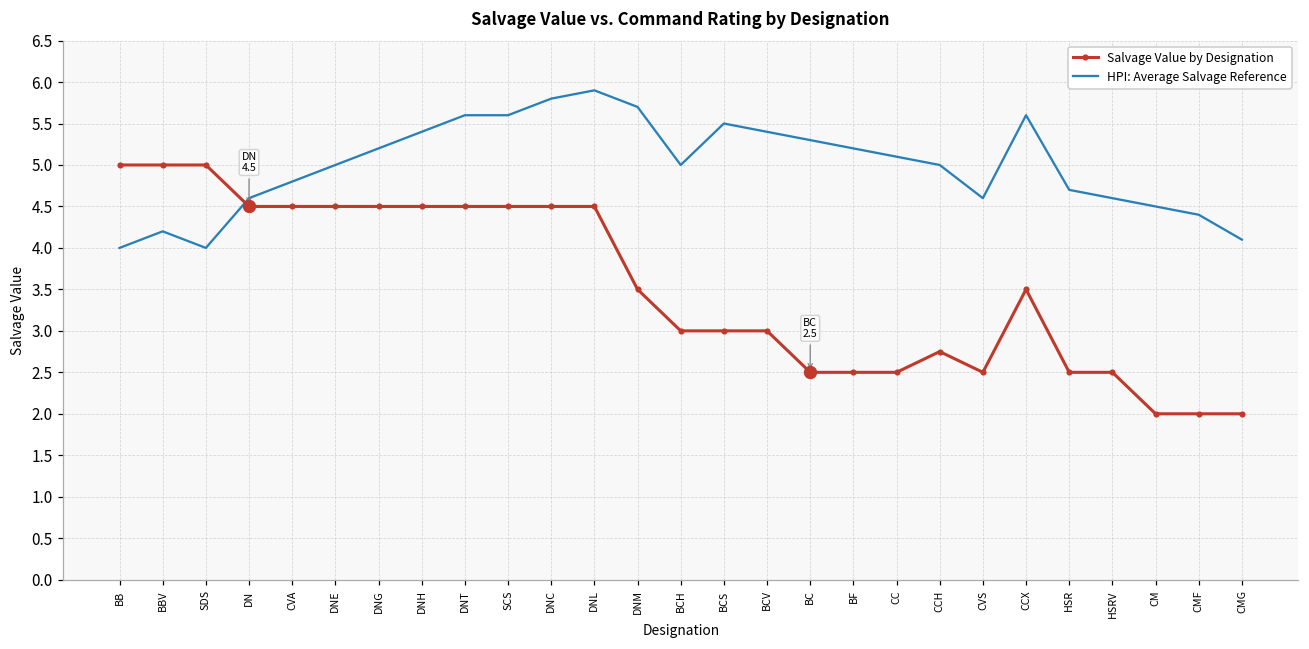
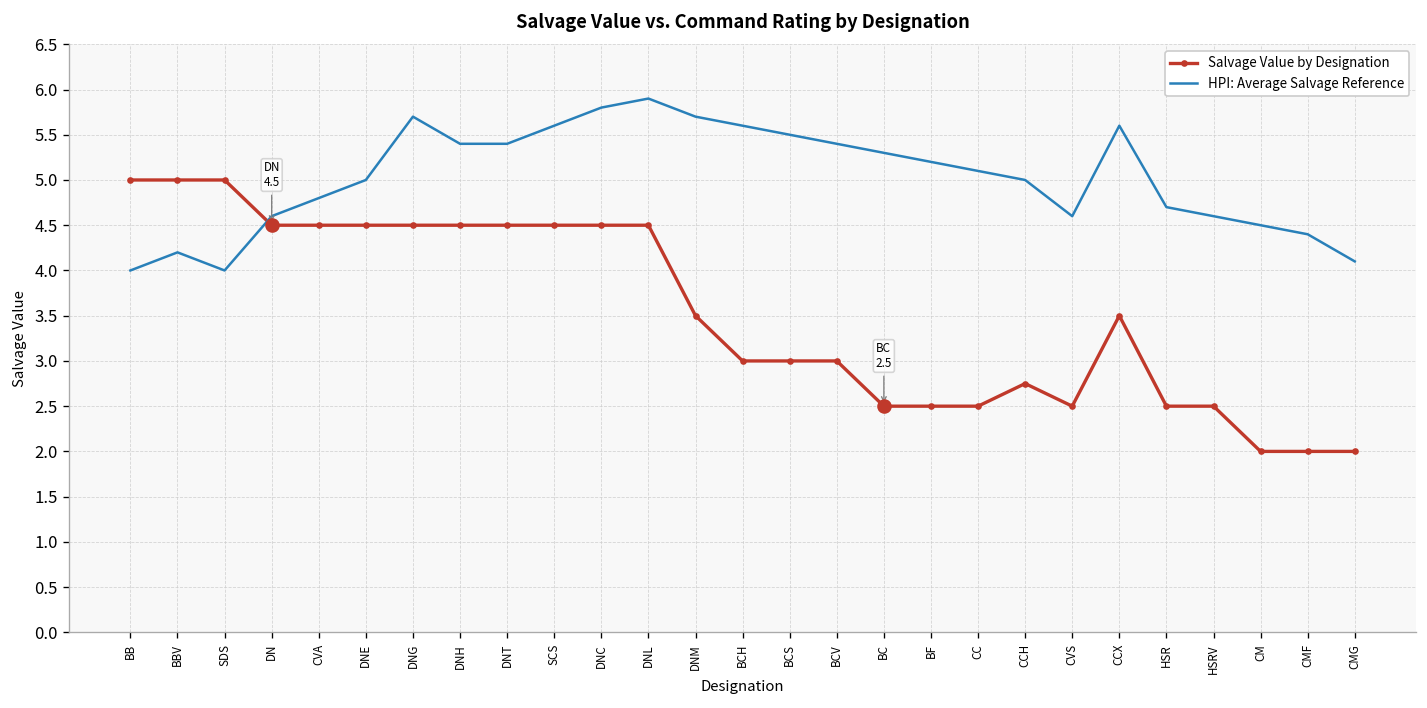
HPI: Average Salvage Reference, DNG: 5.2 -> 5.7
HPI: Average Salvage Reference, DNT: 5.6 -> 5.4
HPI: Average Salvage Reference, BCH: 5.0 -> 5.6
